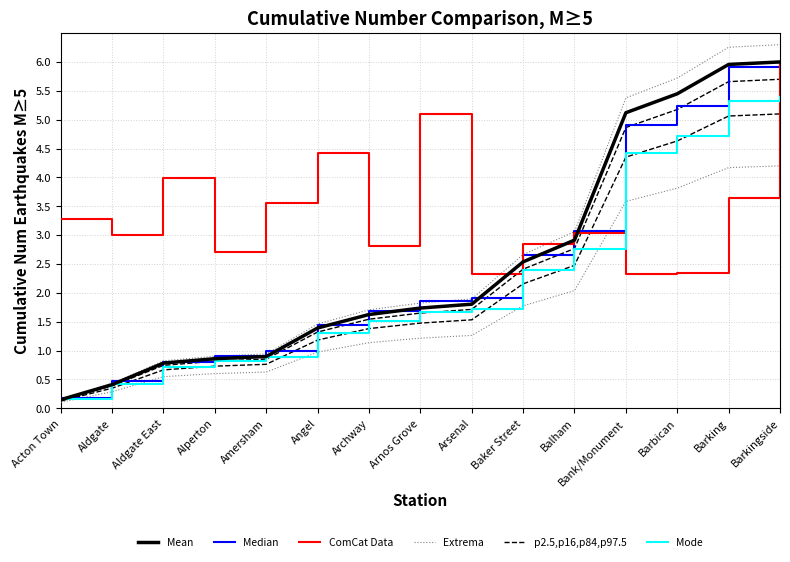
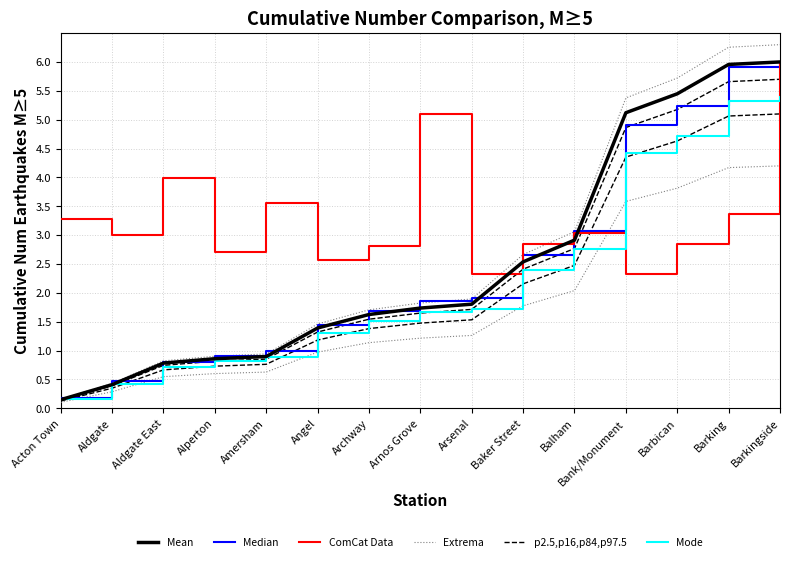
ComCat Data, Angel: 4.4 -> 2.6
ComCat Data, Barbican: 2.3 -> 2.8
ComCat Data, Barking: 3.7 -> 3.4
